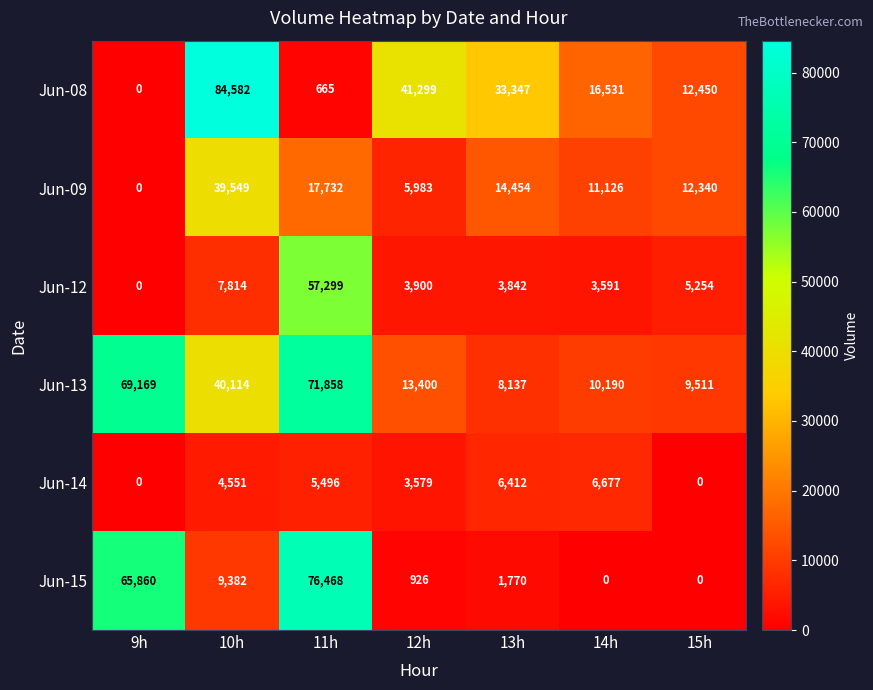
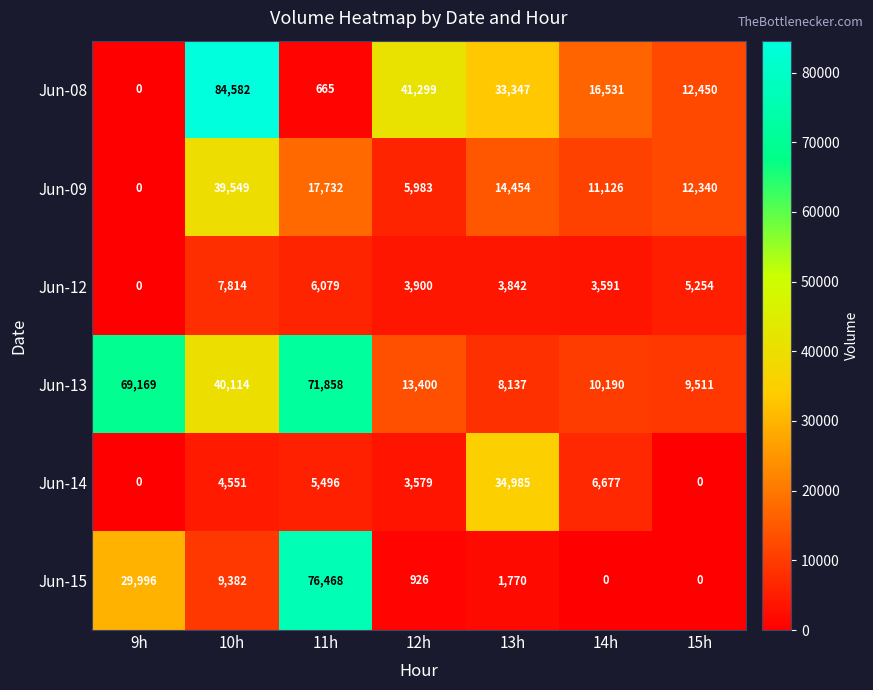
Jun-12, 11h: 57,299 -> 6,079
Jun-14, 13h: 6,412 -> 34,985
Jun-15, 9h: 65,860 -> 29,996
